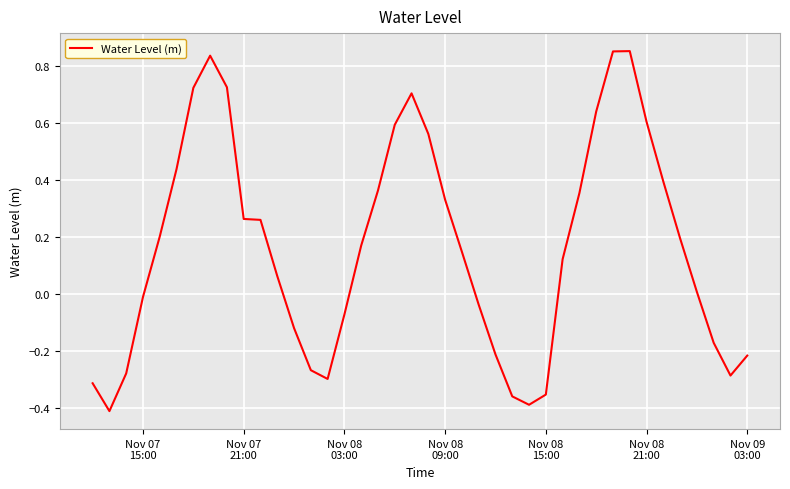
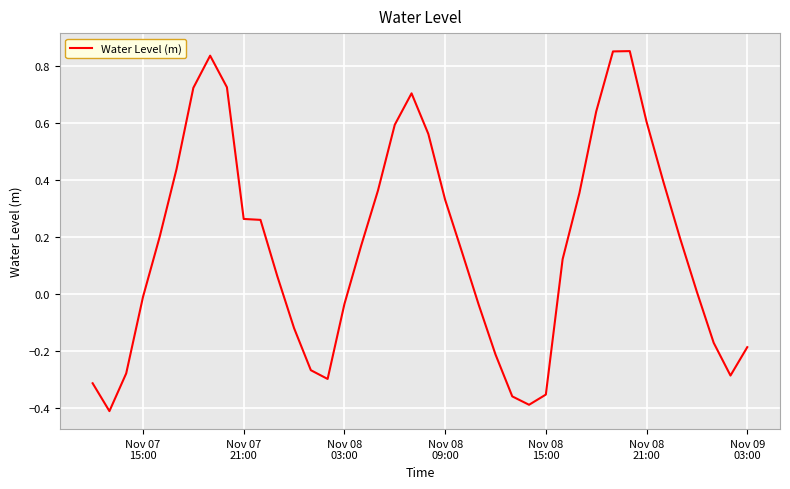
Nov 08 03:00: -0.07 -> -0.04
Nov 09 03:00: -0.22 -> -0.19
